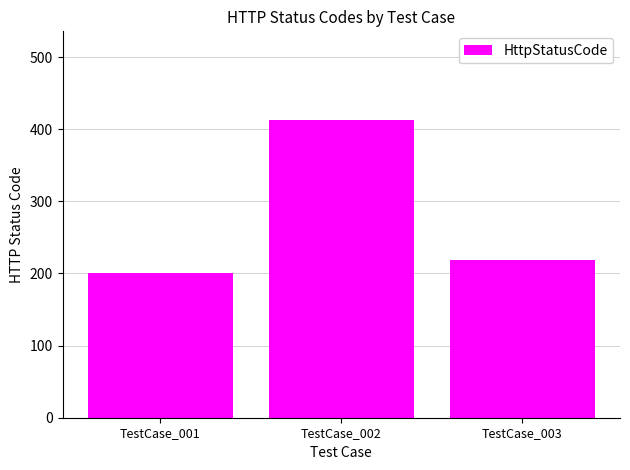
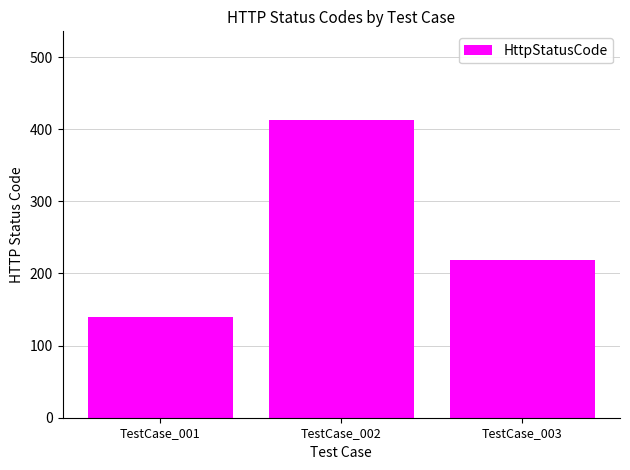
TestCase_001: 200 -> 140
